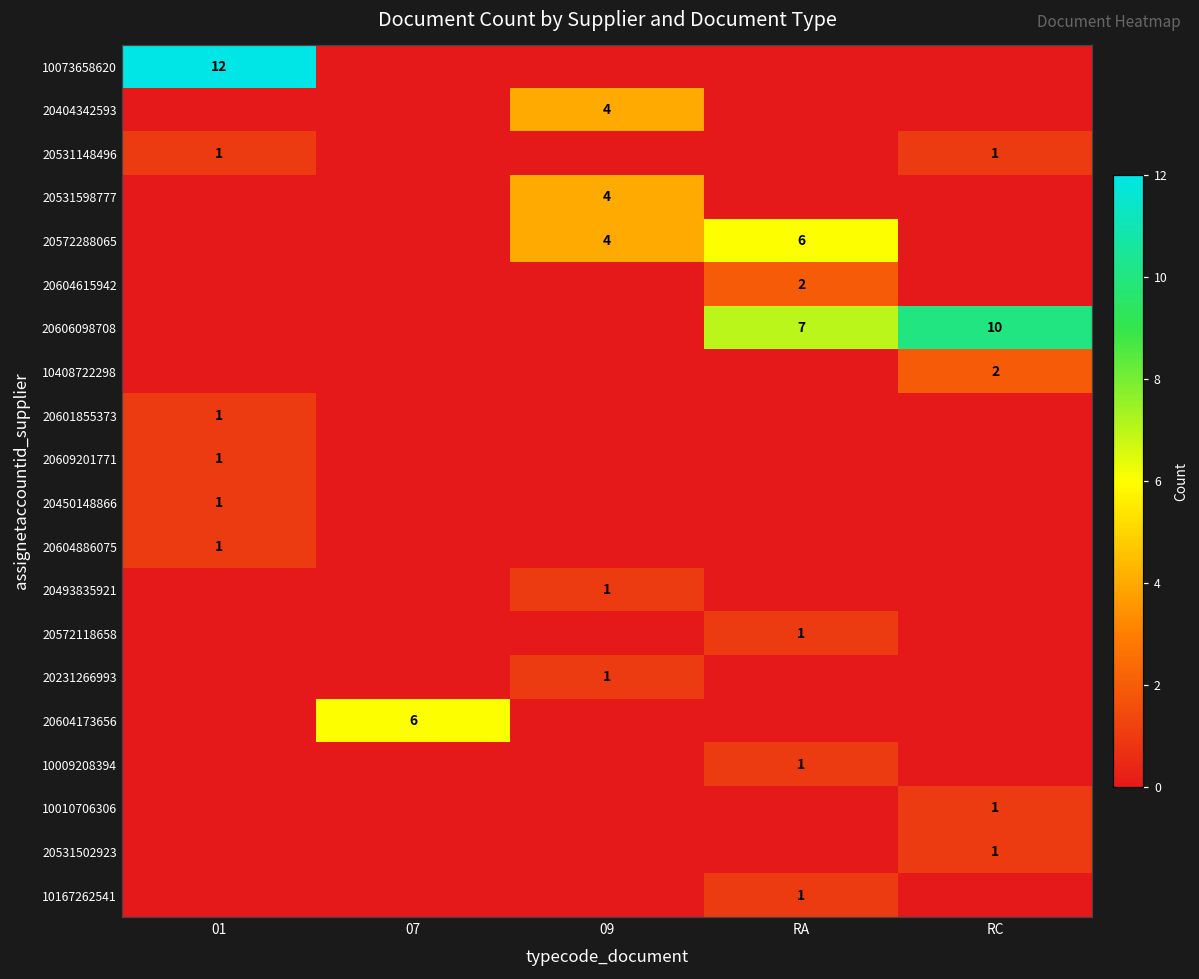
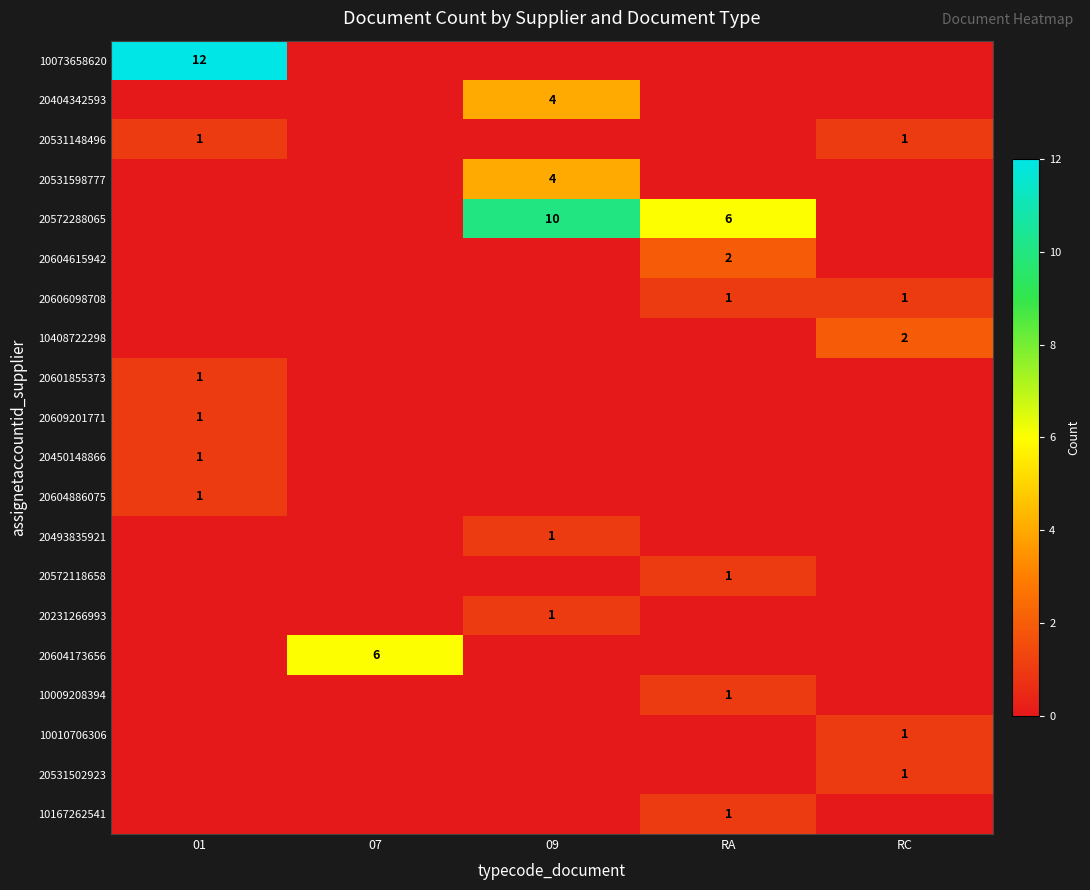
20572288065, 09: 4 -> 10
20606098708, RA: 7 -> 1
20606098708, RC: 10 -> 1
